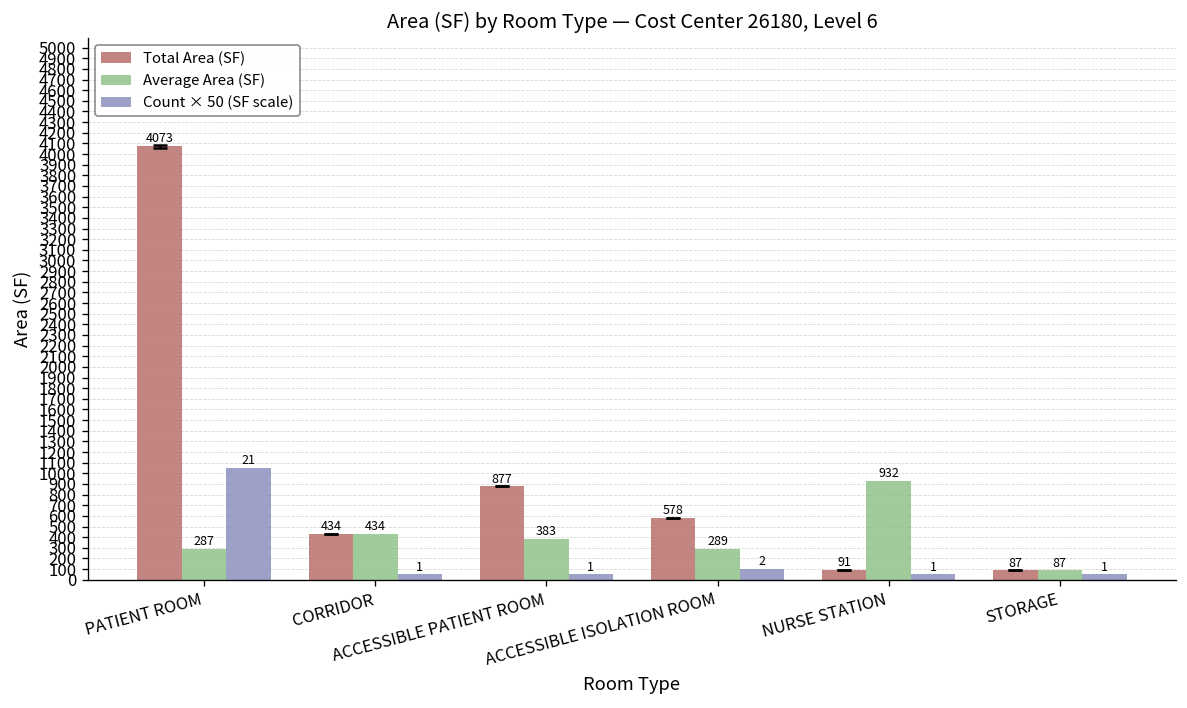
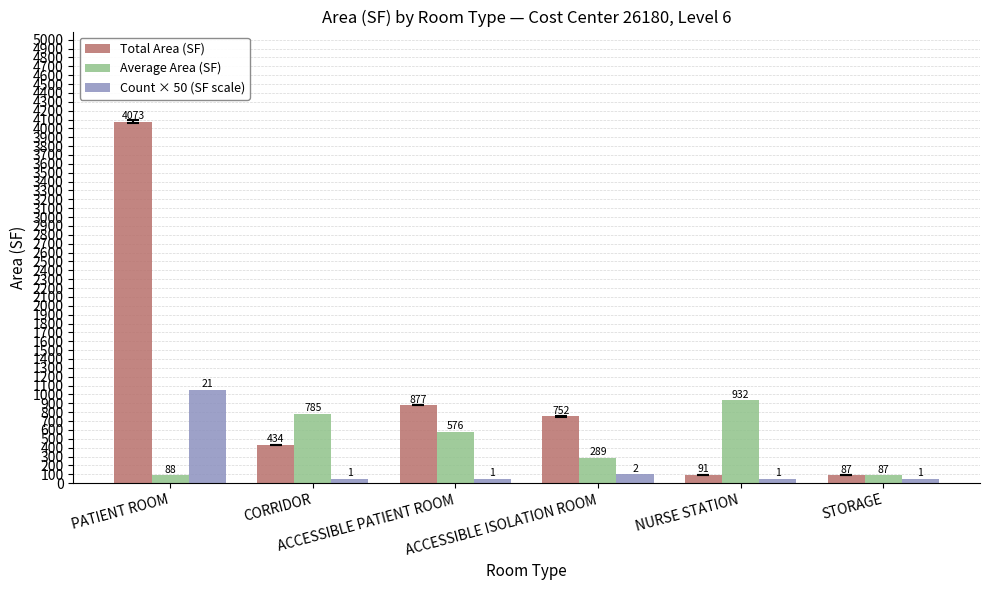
Average Area (SF), PATIENT ROOM: 287 -> 88
Average Area (SF), CORRIDOR: 434 -> 785
Average Area (SF), ACCESSIBLE PATIENT ROOM: 383 -> 576
Total Area (SF), ACCESSIBLE ISOLATION ROOM: 578 -> 752
